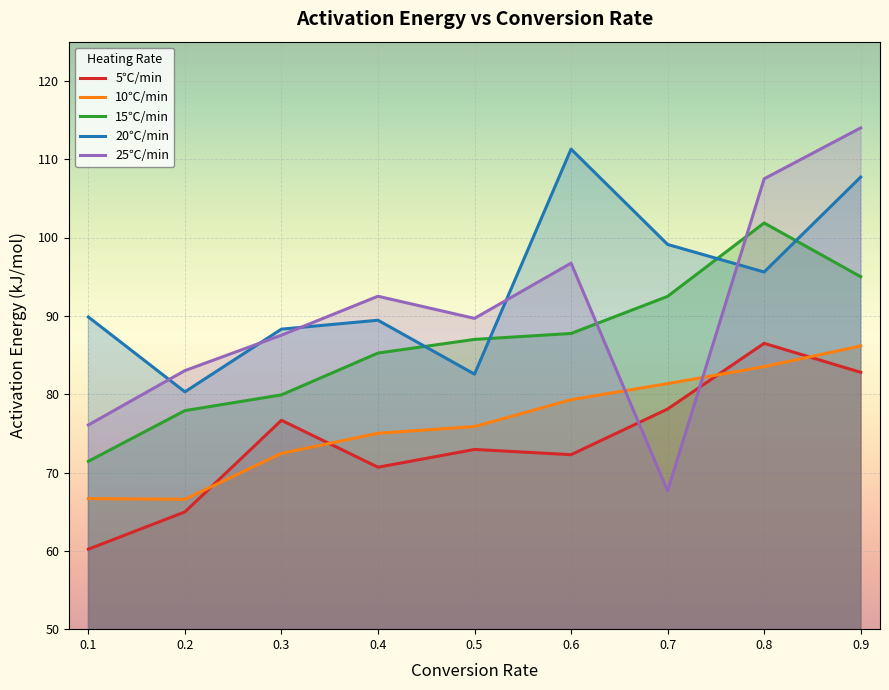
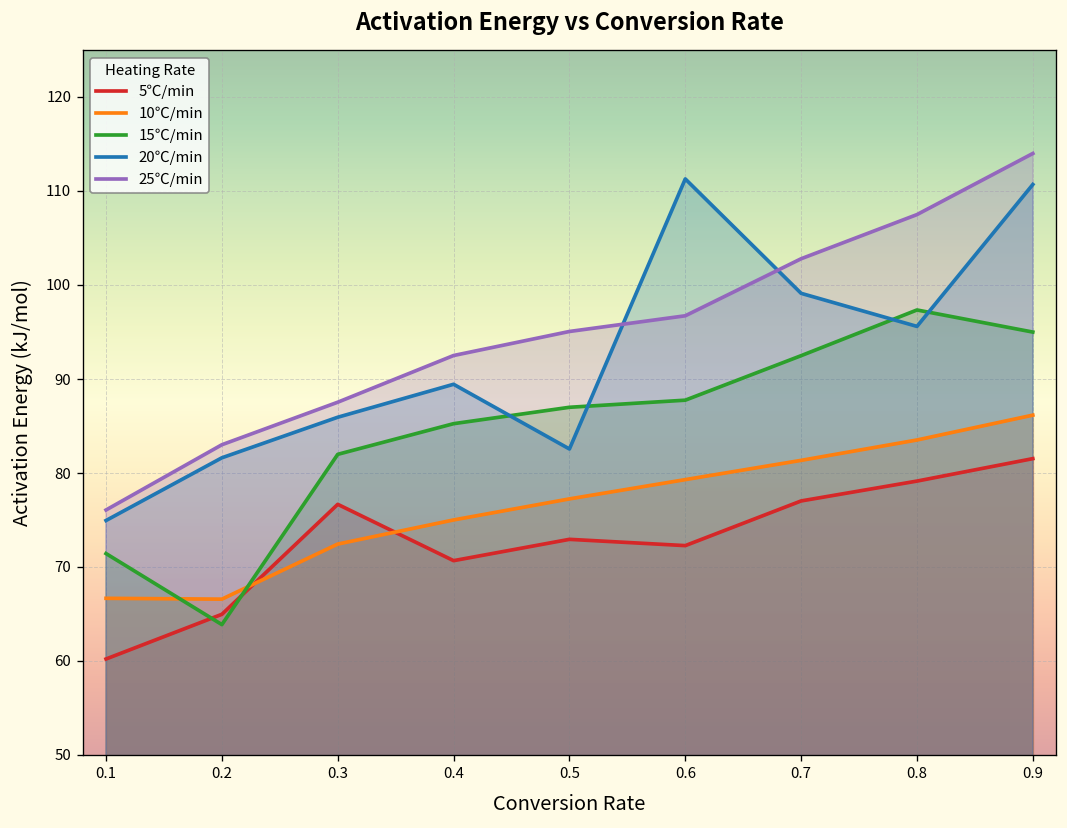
20℃/min, 0.1: 90 -> 75
15℃/min, 0.2: 78 -> 64
20℃/min, 0.2: 80 -> 82
15℃/min, 0.3: 80 -> 82
20℃/min, 0.3: 88 -> 86
10℃/min, 0.5: 76 -> 77
25℃/min, 0.5: 90 -> 95
5℃/min, 0.7: 78 -> 77
25℃/min, 0.7: 68 -> 103
5℃/min, 0.8: 86 -> 79
15℃/min, 0.8: 102 -> 97
5℃/min, 0.9: 83 -> 82
20℃/min, 0.9: 108 -> 111
